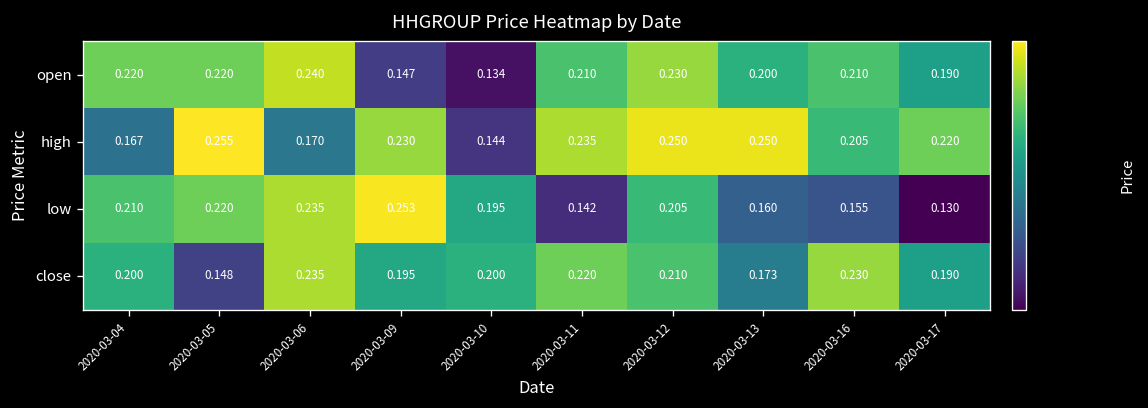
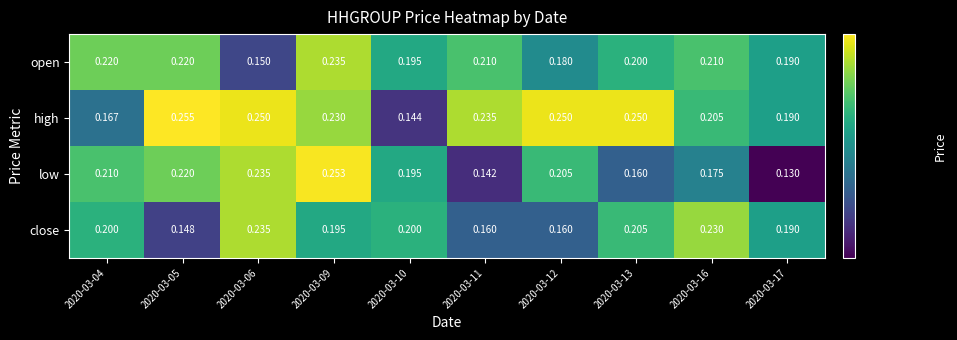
open, 2020-03-06: 0.240 -> 0.150
open, 2020-03-09: 0.147 -> 0.235
open, 2020-03-10: 0.134 -> 0.195
open, 2020-03-12: 0.230 -> 0.180
high, 2020-03-06: 0.170 -> 0.250
high, 2020-03-17: 0.220 -> 0.190
low, 2020-03-16: 0.155 -> 0.175
close, 2020-03-11: 0.220 -> 0.160
close, 2020-03-12: 0.210 -> 0.160
close, 2020-03-13: 0.173 -> 0.205
